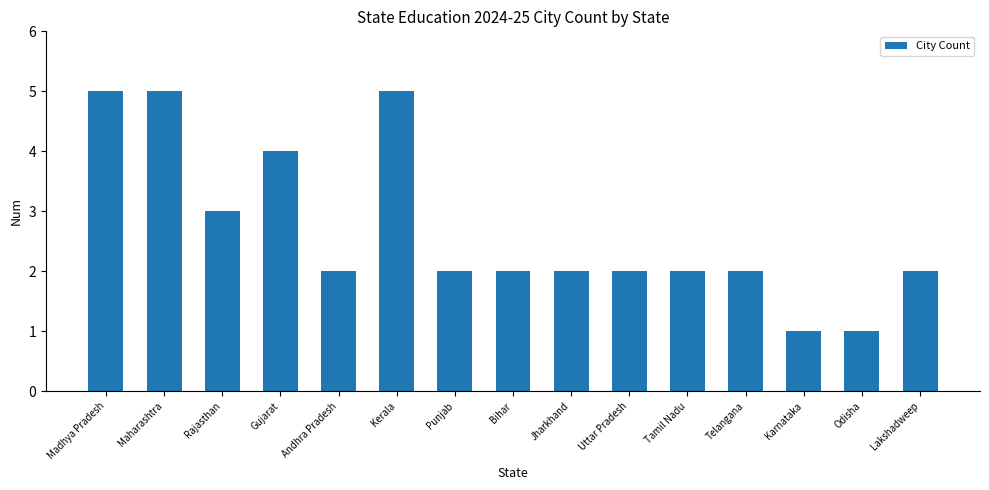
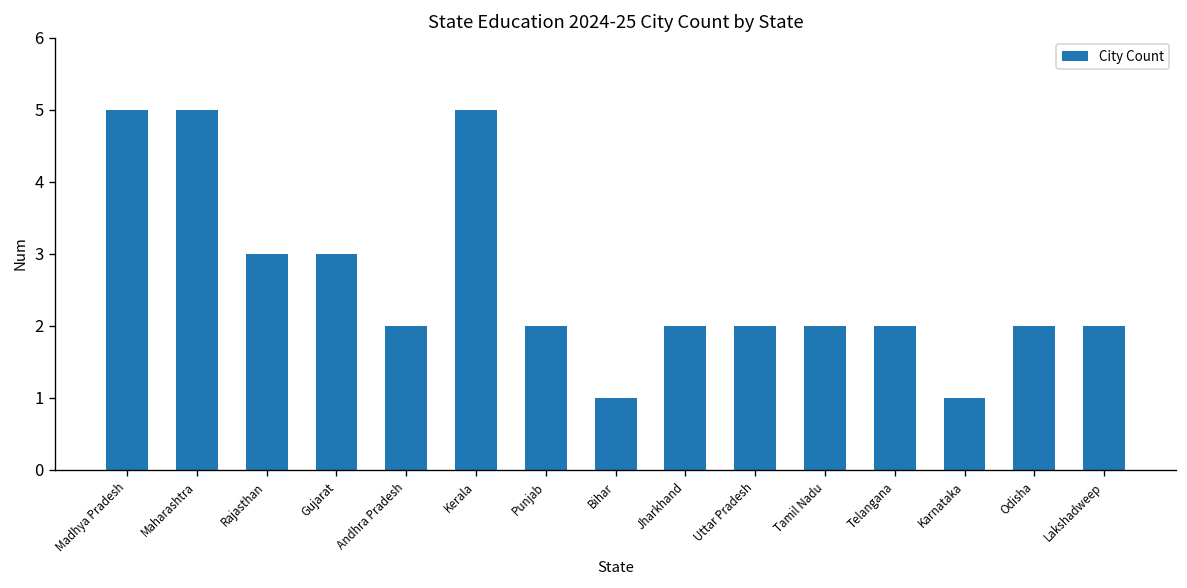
Gujarat: 4 -> 3
Bihar: 2 -> 1
Odisha: 1 -> 2
